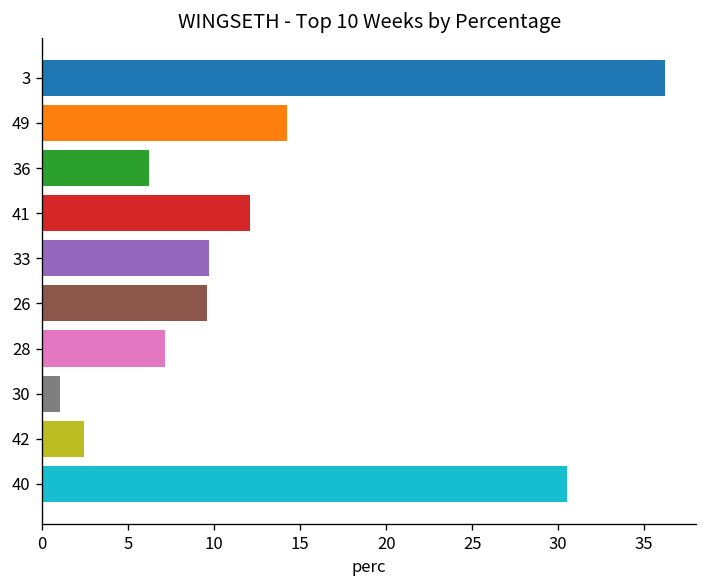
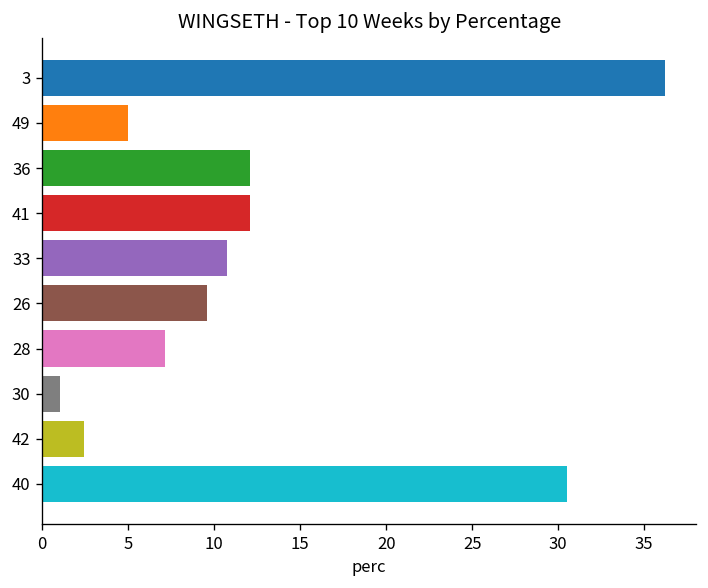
49: 14.2 -> 5.0
36: 6.2 -> 12.1
33: 9.7 -> 10.7
